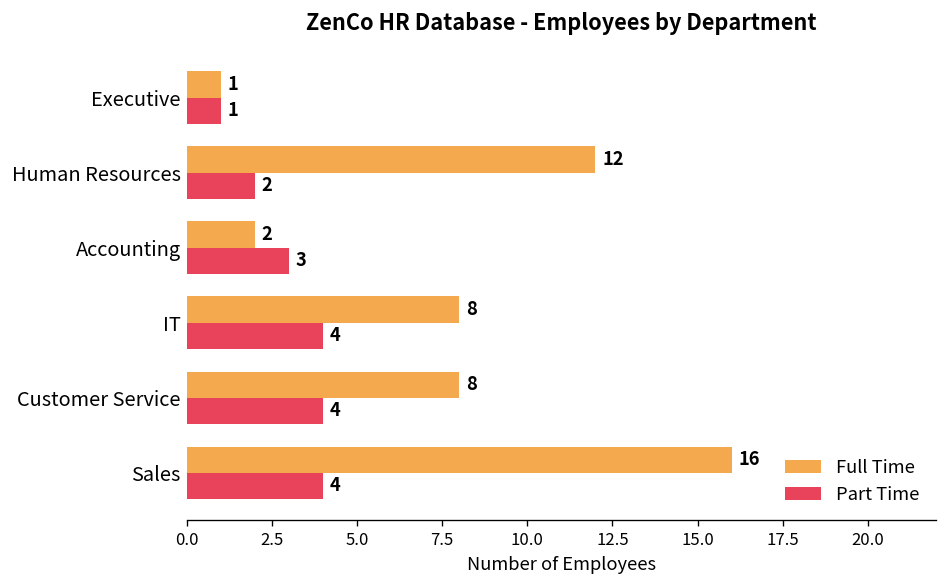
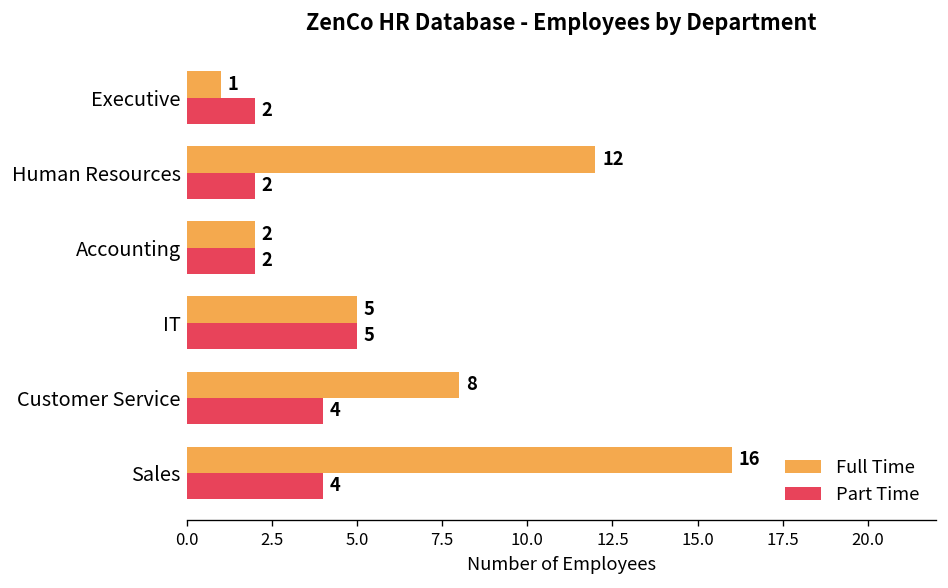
Part Time, Executive: 1 -> 2
Part Time, Accounting: 3 -> 2
Full Time, IT: 8 -> 5
Part Time, IT: 4 -> 5
